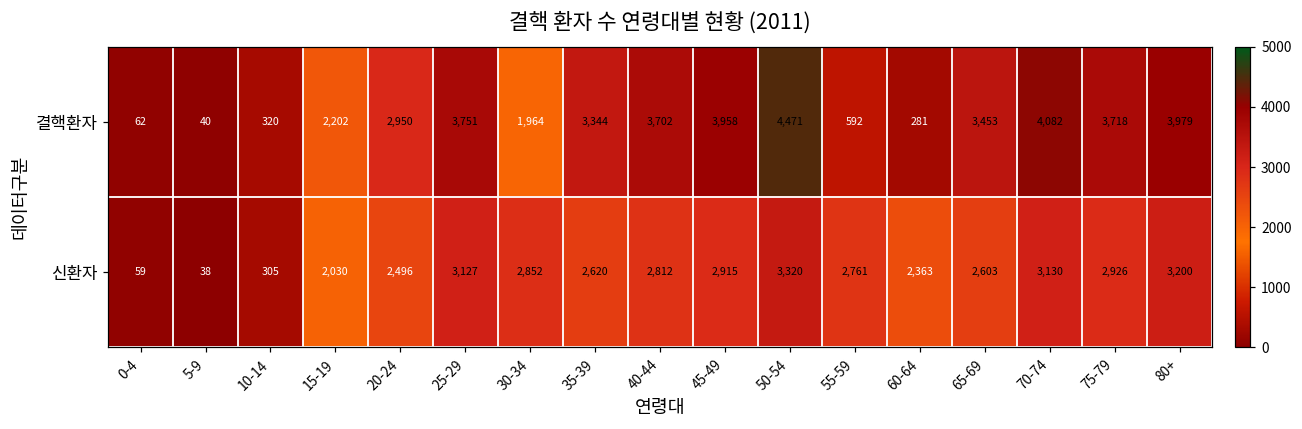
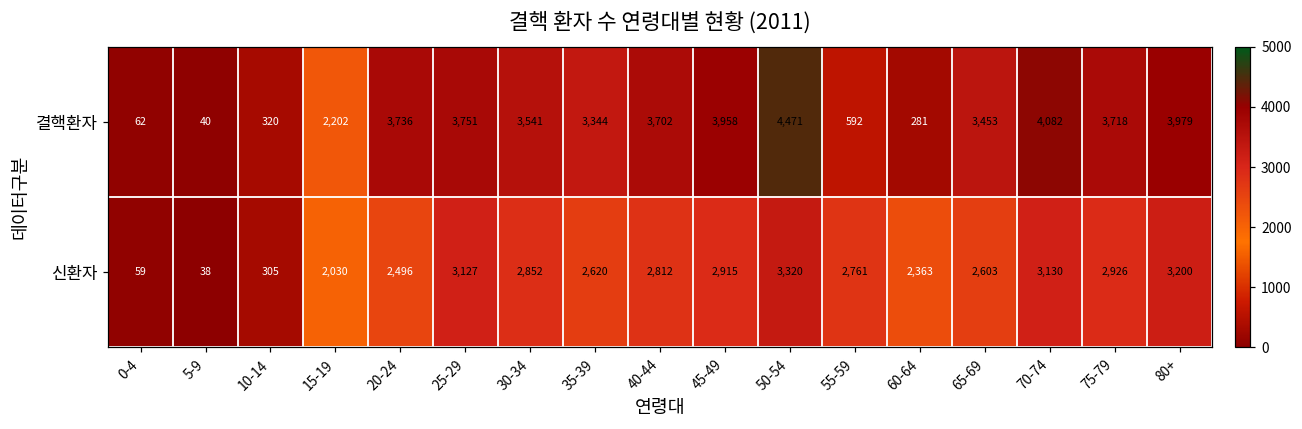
결핵환자, 20-24: 2,950 -> 3,736
결핵환자, 30-34: 1,964 -> 3,541
